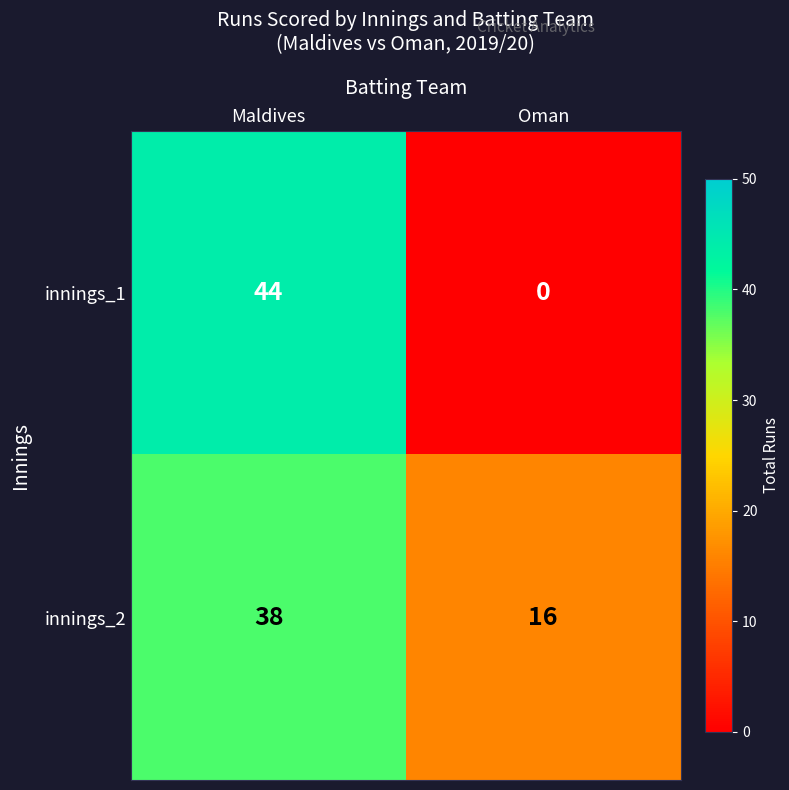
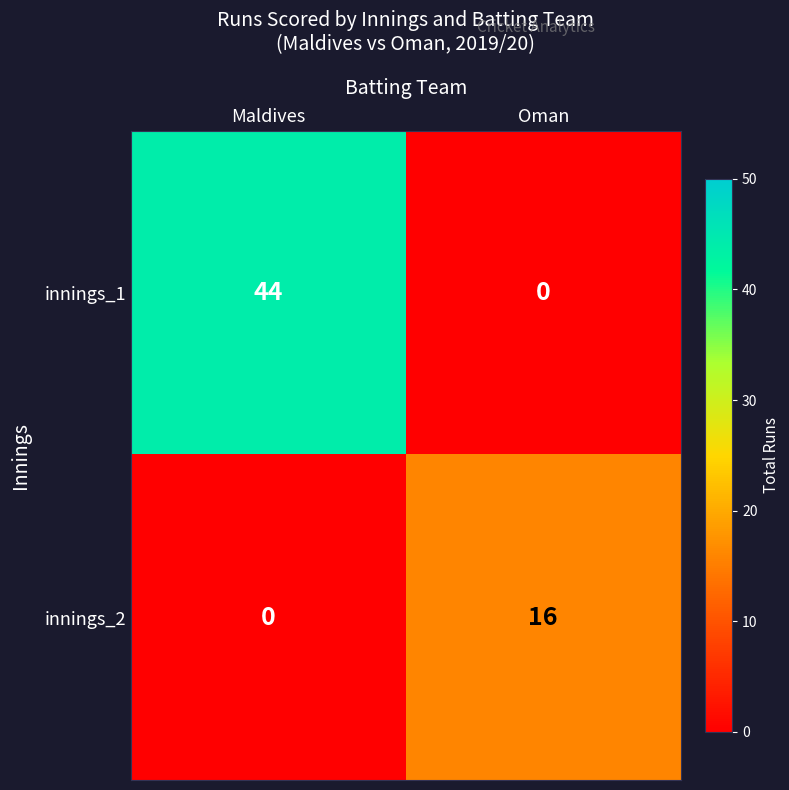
innings_2, Maldives: 38 -> 0
